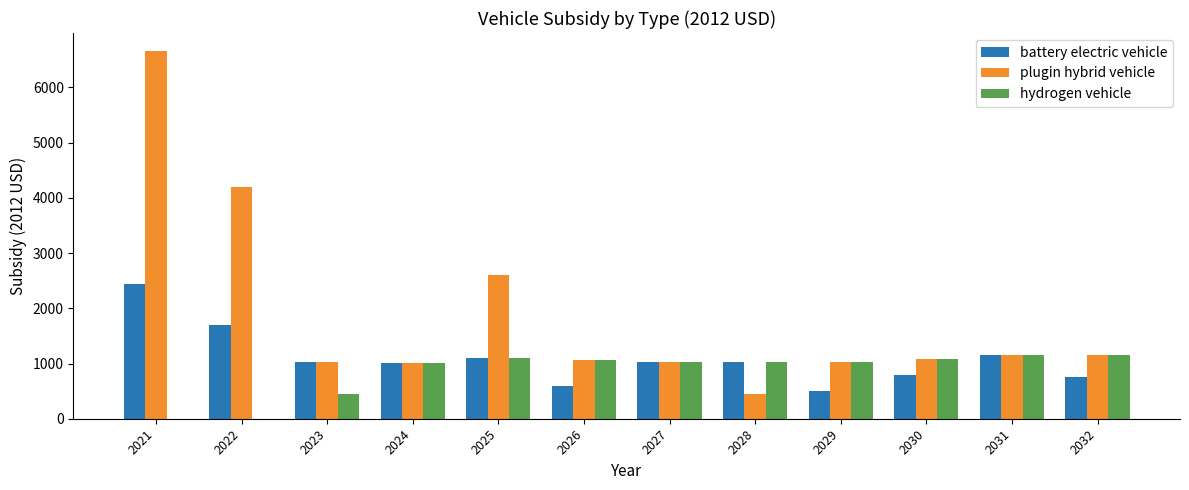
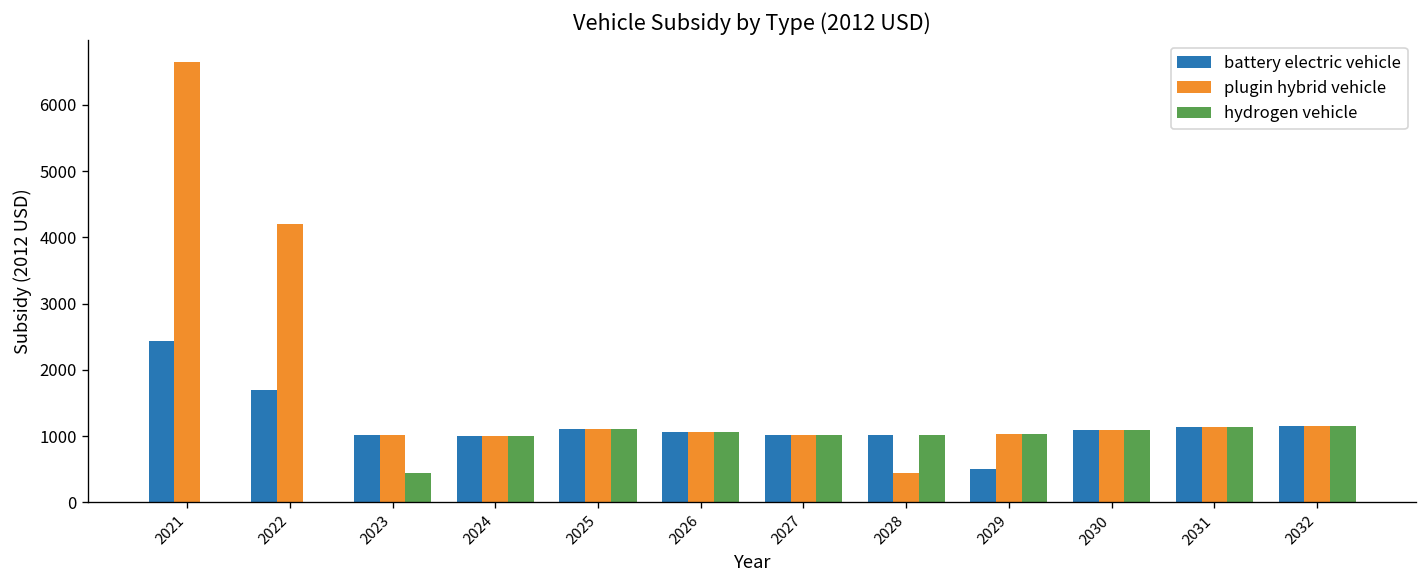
plugin hybrid vehicle, 2025: 2600 -> 1100
battery electric vehicle, 2026: 600 -> 1100
battery electric vehicle, 2030: 800 -> 1100
battery electric vehicle, 2032: 800 -> 1200
